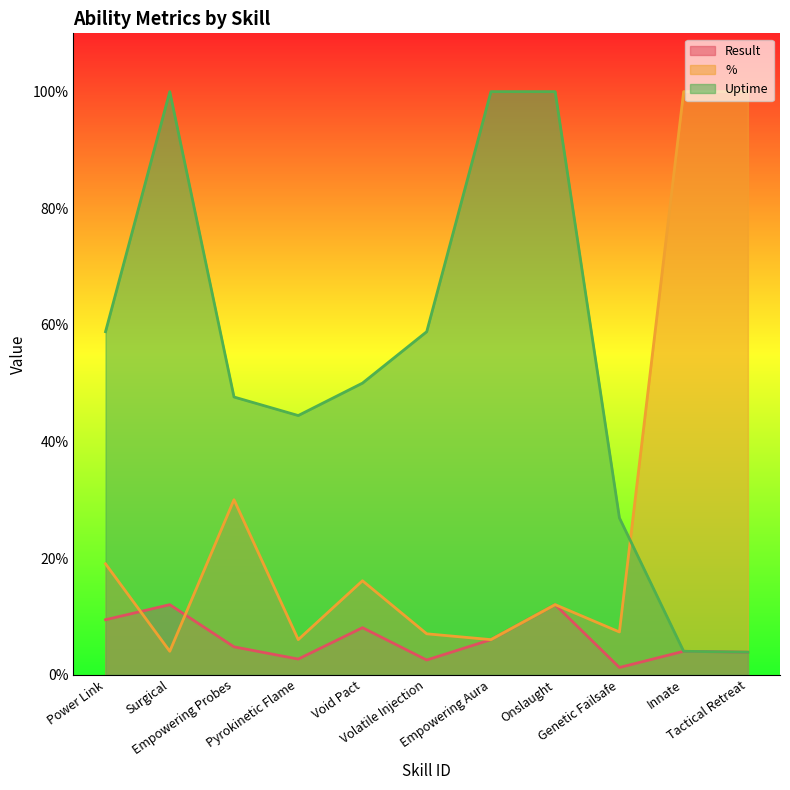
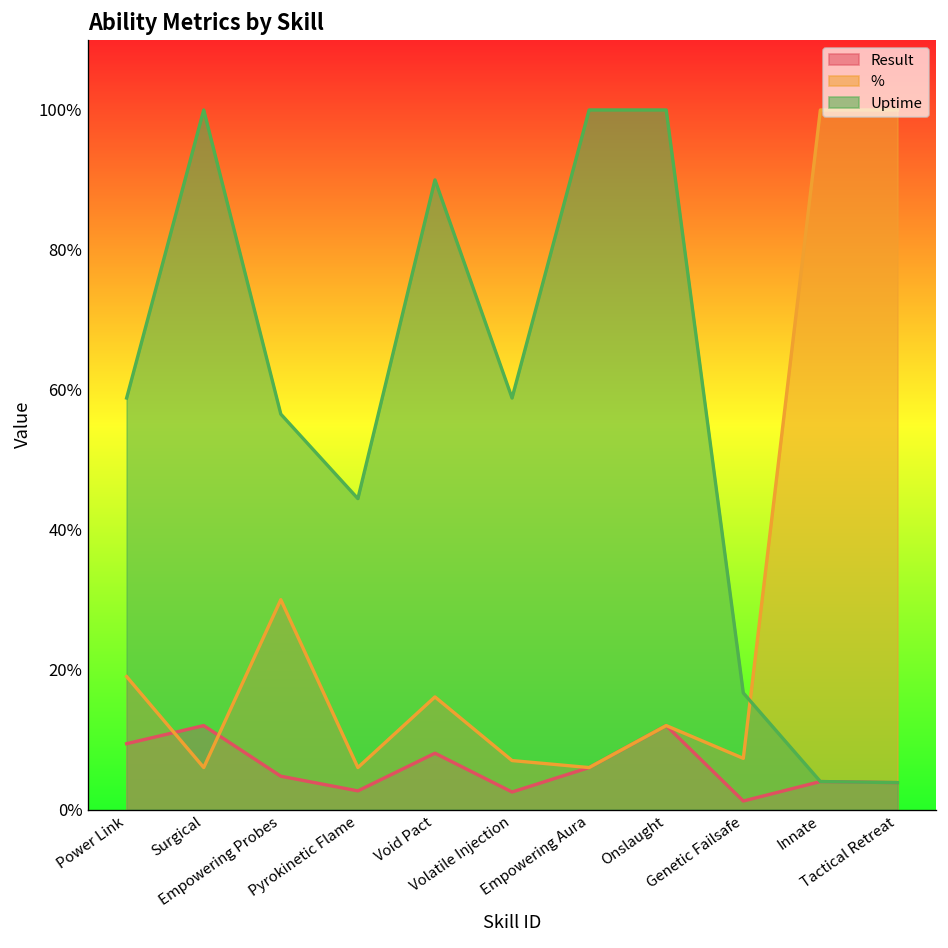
%, Surgical: 4% -> 6%
Uptime, Empowering Probes: 48% -> 57%
Uptime, Void Pact: 50% -> 90%
Uptime, Genetic Failsafe: 27% -> 17%
